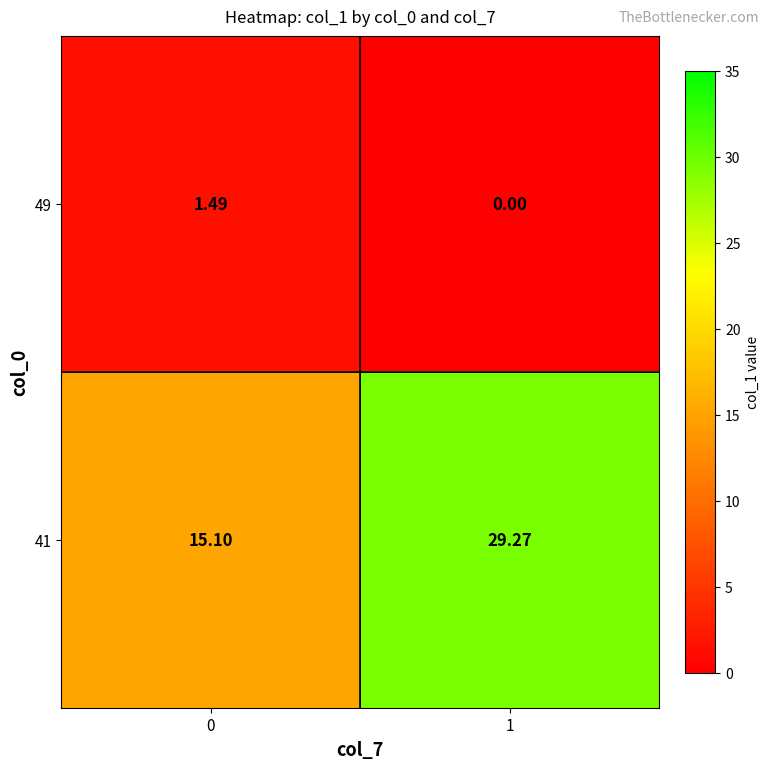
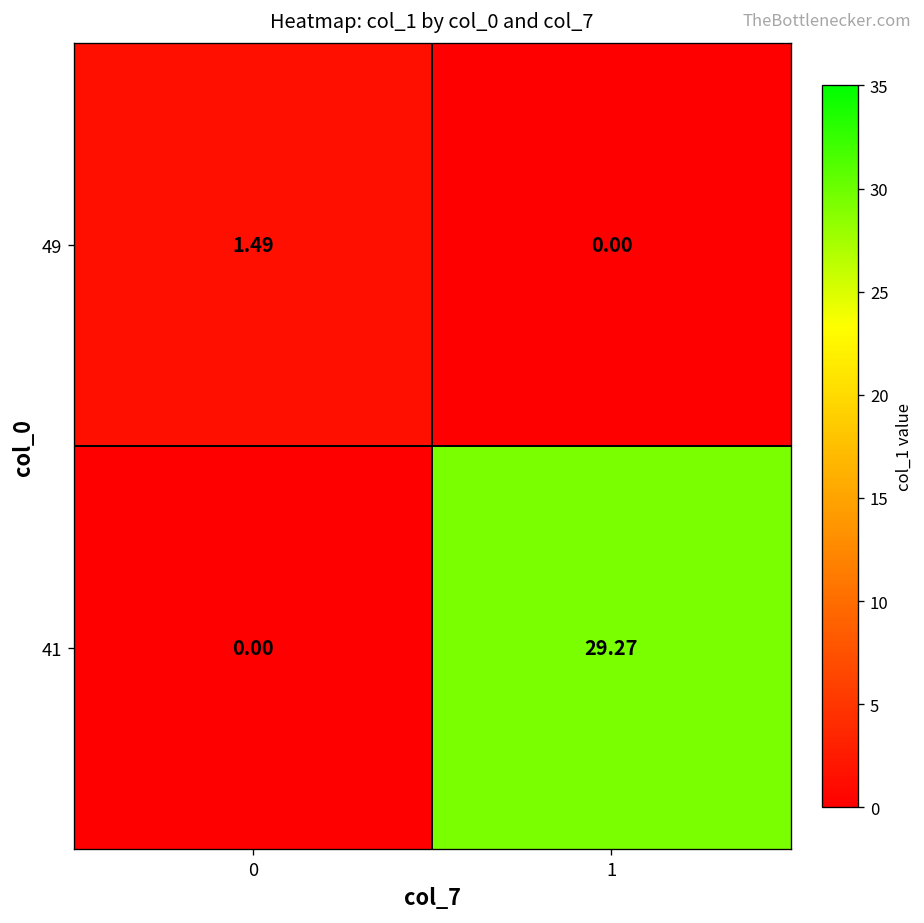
41, 0: 15.10 -> 0.00
